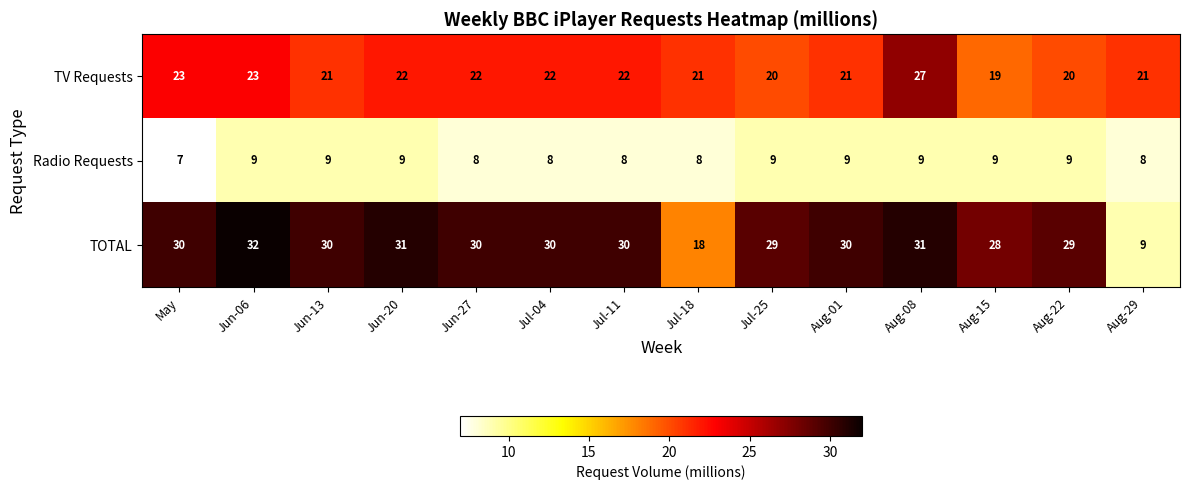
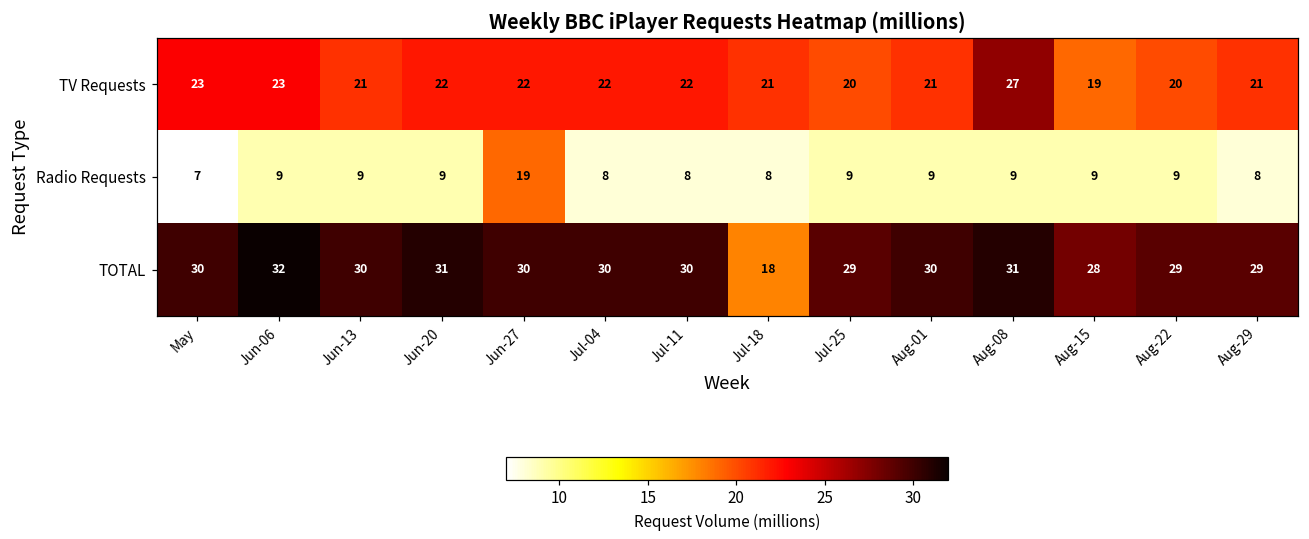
Radio Requests, Jun-27: 8 -> 19
TOTAL, Aug-29: 9 -> 29
